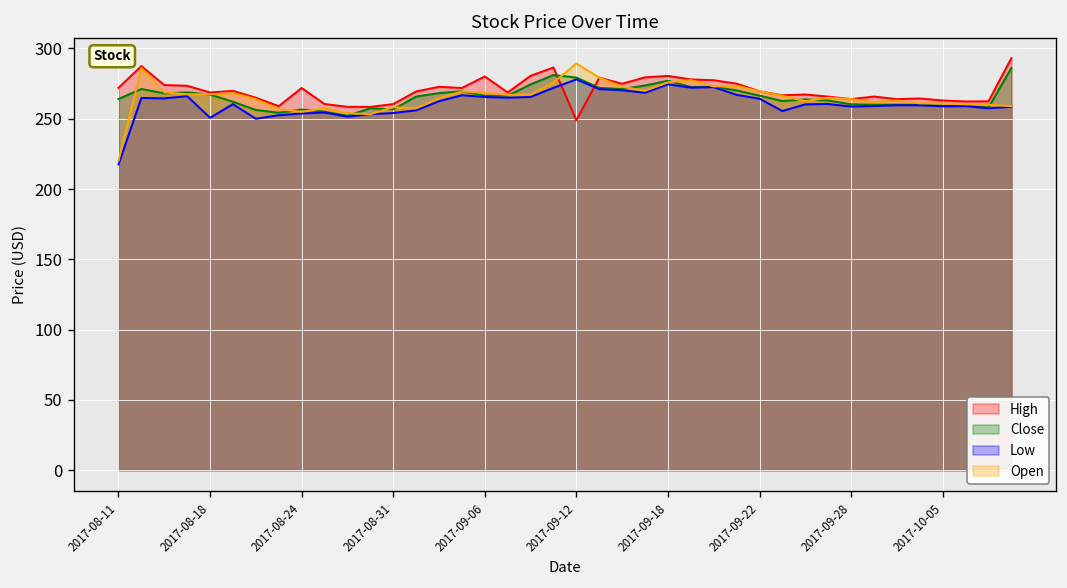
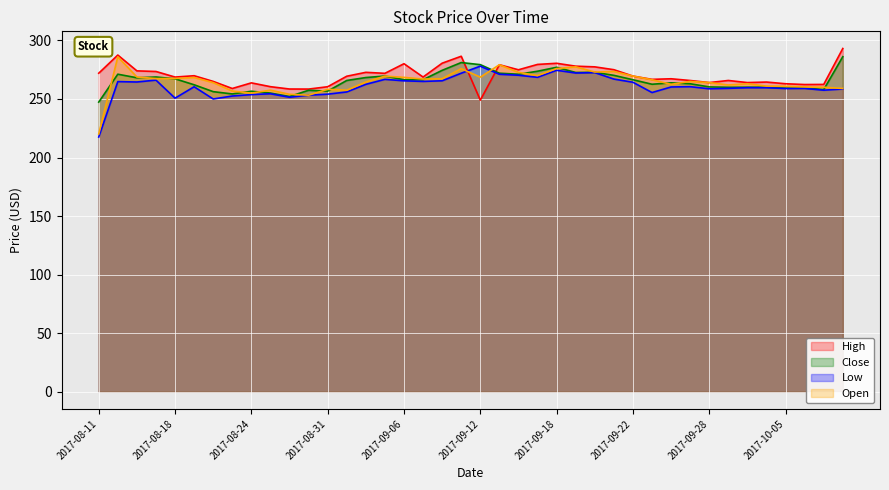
Close, 2017-08-11: 264 -> 247
High, 2017-08-24: 272 -> 264
Open, 2017-09-12: 289 -> 269
